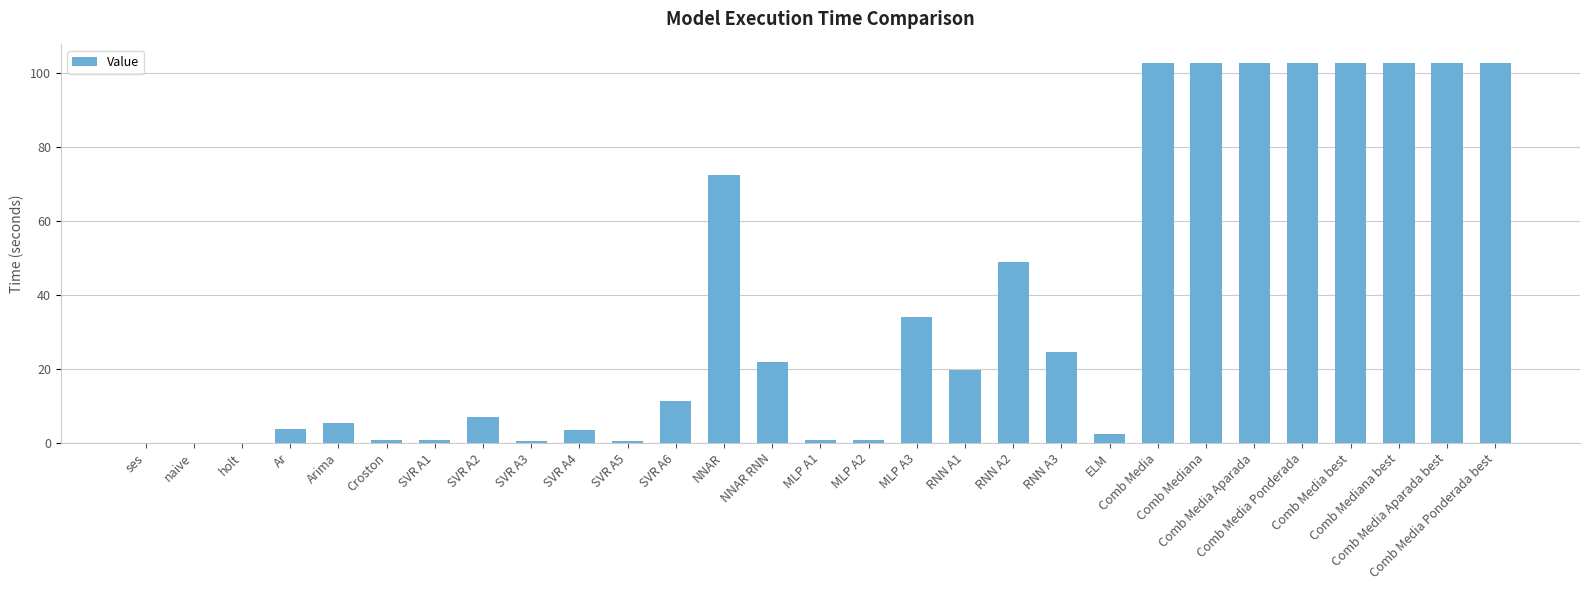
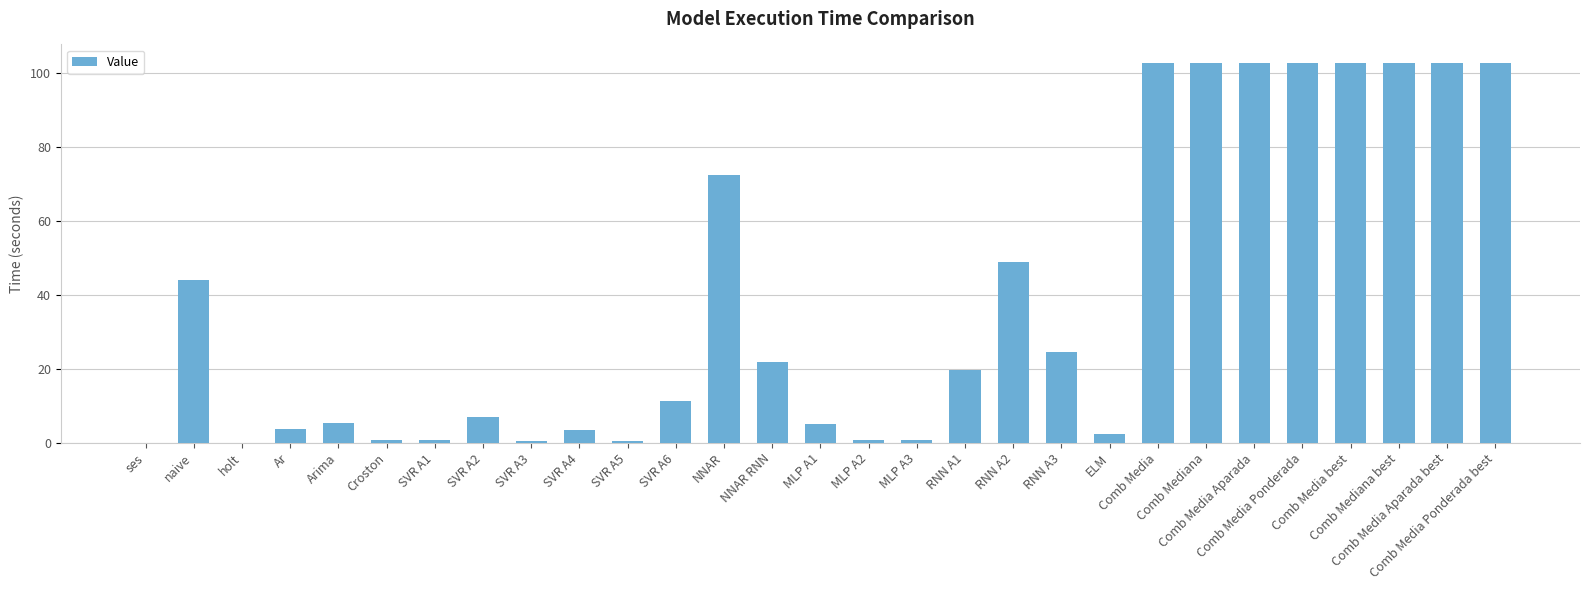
naive: 0 -> 44
MLP A1: 1 -> 5
MLP A3: 34 -> 1
